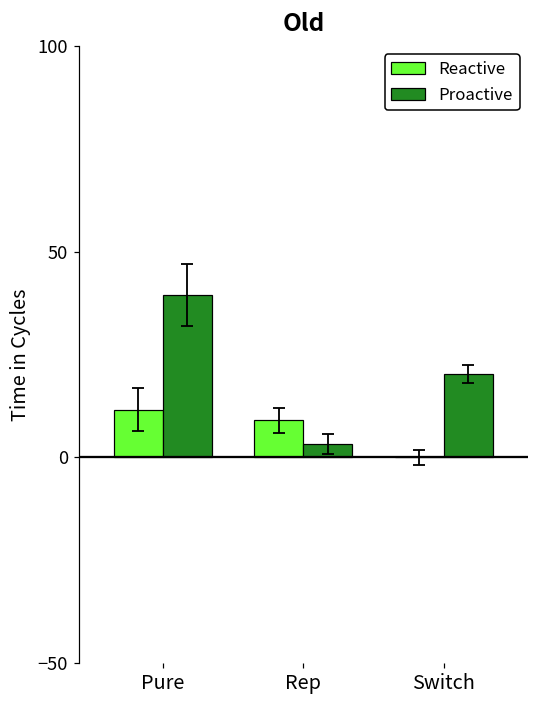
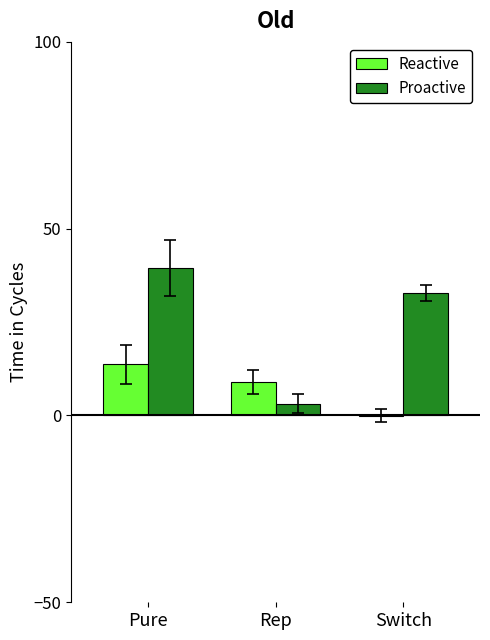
Reactive, Pure: 12 -> 14
Proactive, Switch: 20 -> 33
